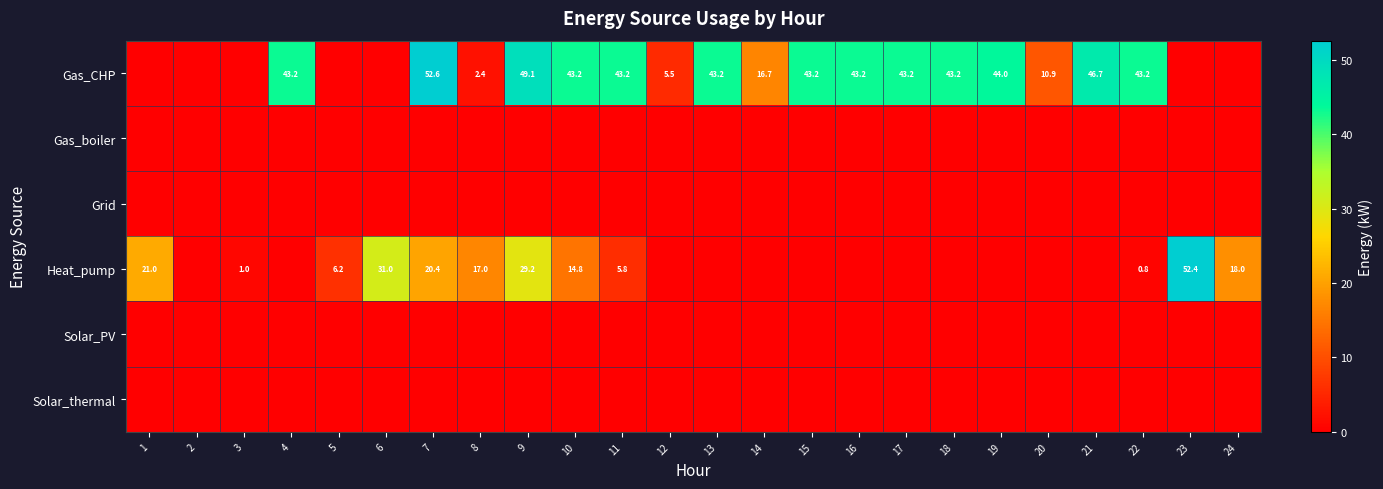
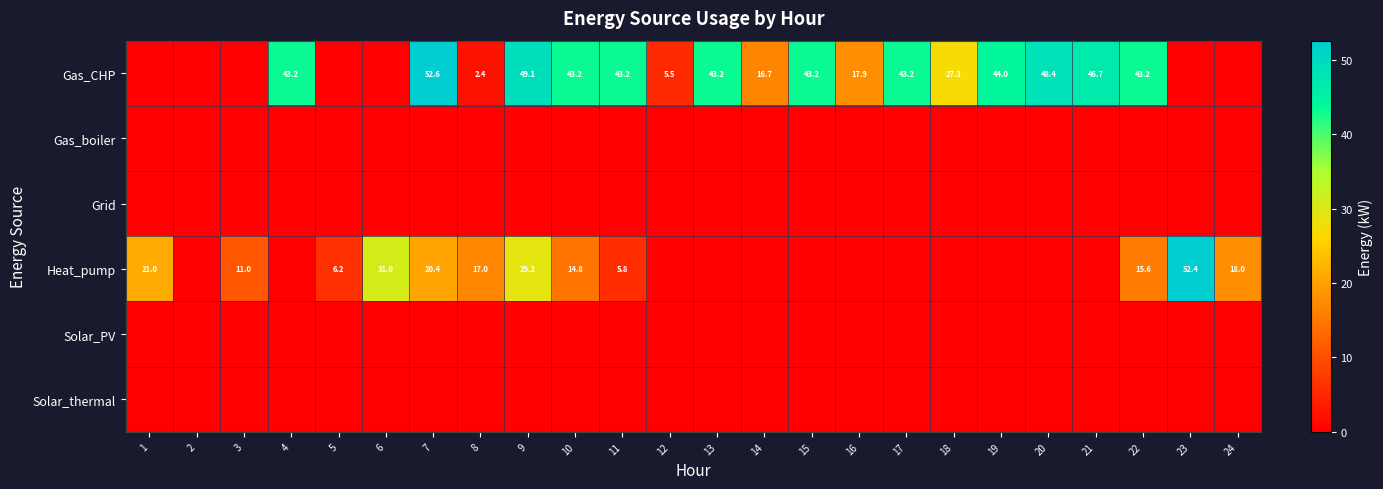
Gas_CHP, 16: 43.2 -> 17.9
Gas_CHP, 18: 43.2 -> 27.3
Gas_CHP, 20: 10.9 -> 48.4
Heat_pump, 3: 1.0 -> 11.0
Heat_pump, 22: 0.8 -> 15.6
